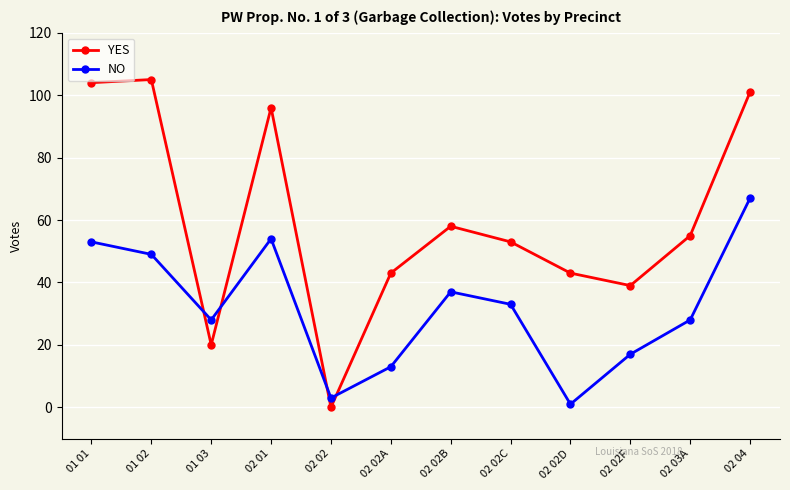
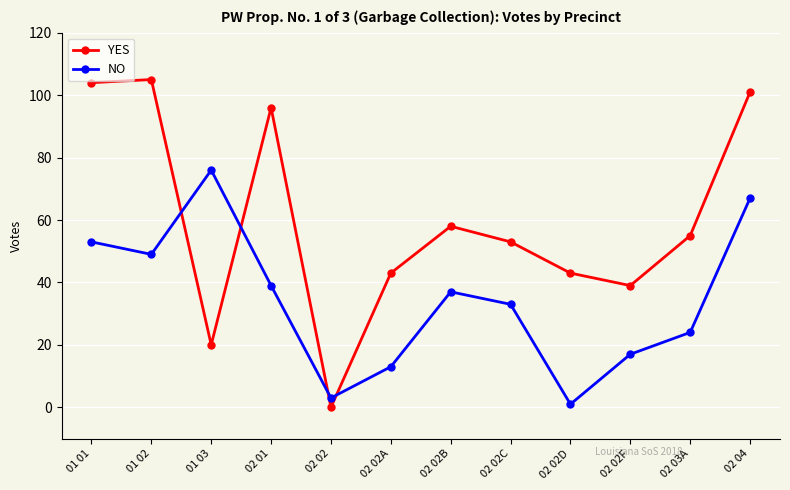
NO, 01 03: 28 -> 76
NO, 02 01: 54 -> 39
NO, 02 03A: 28 -> 24
